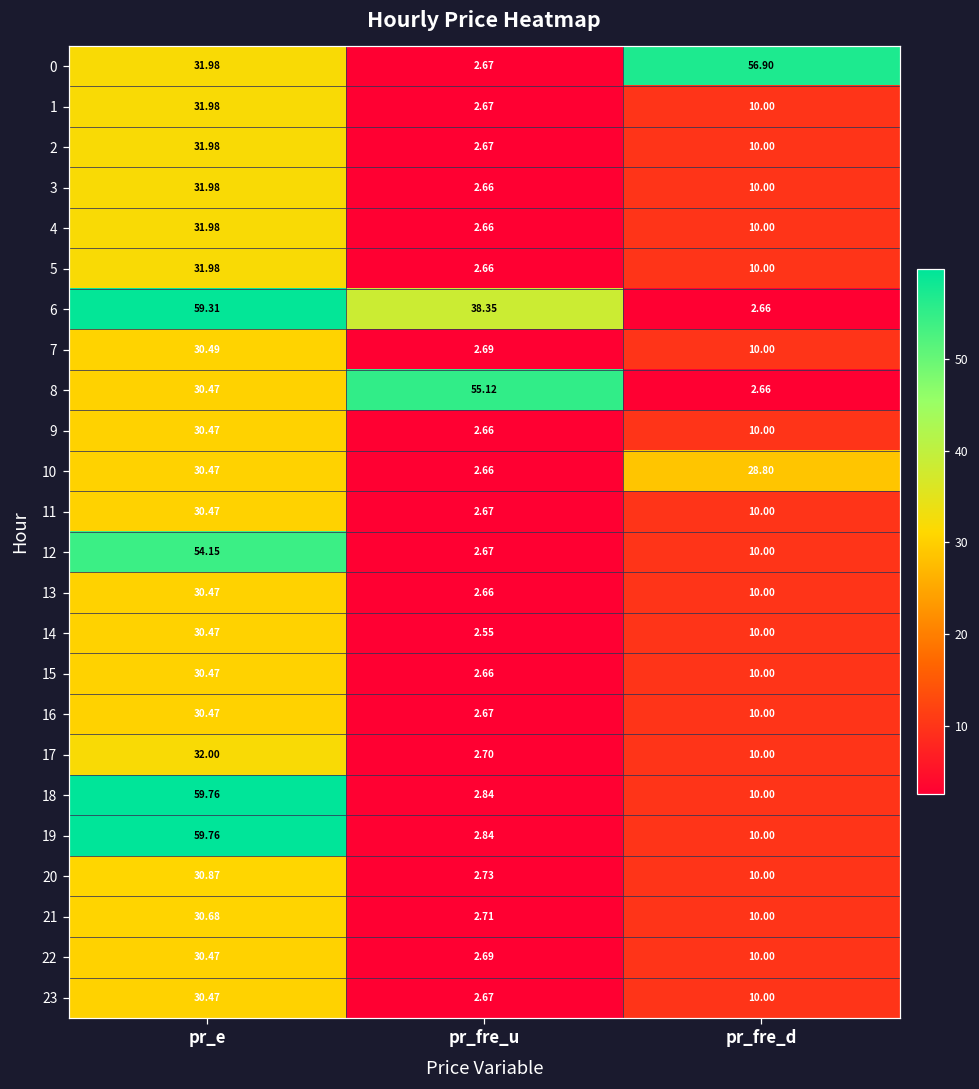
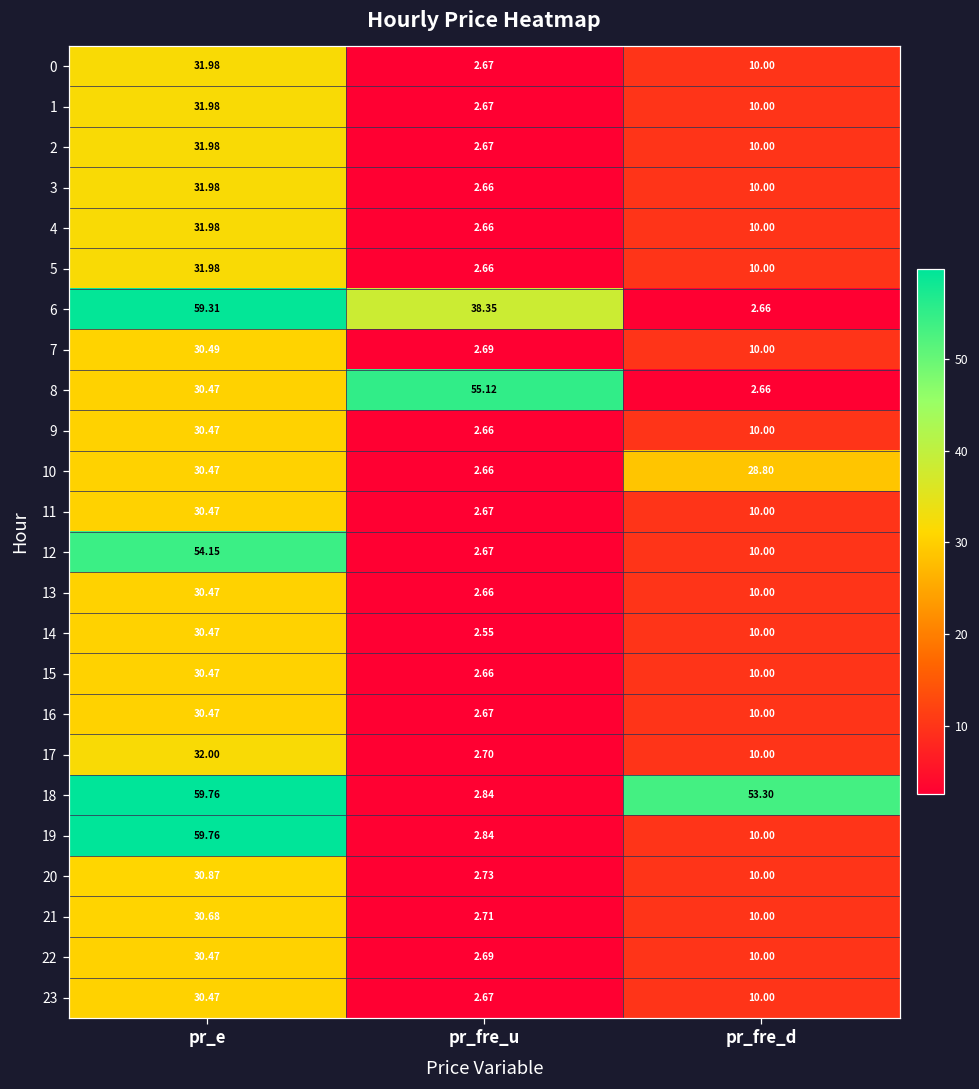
0, pr_fre_d: 56.90 -> 10.00
18, pr_fre_d: 10.00 -> 53.30
